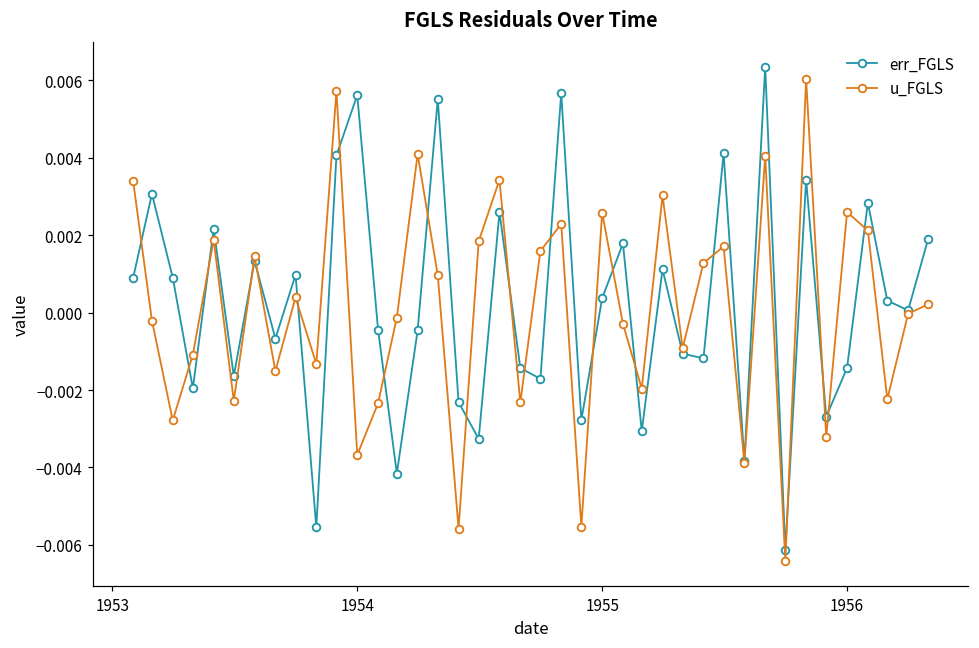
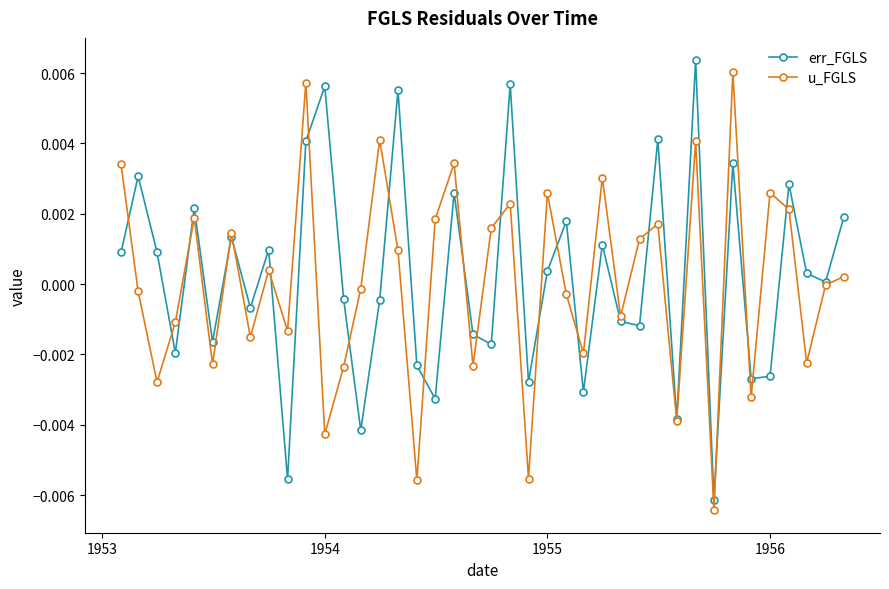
u_FGLS, 1954: -0.0037 -> -0.0043
err_FGLS, 1956: -0.0014 -> -0.0026
